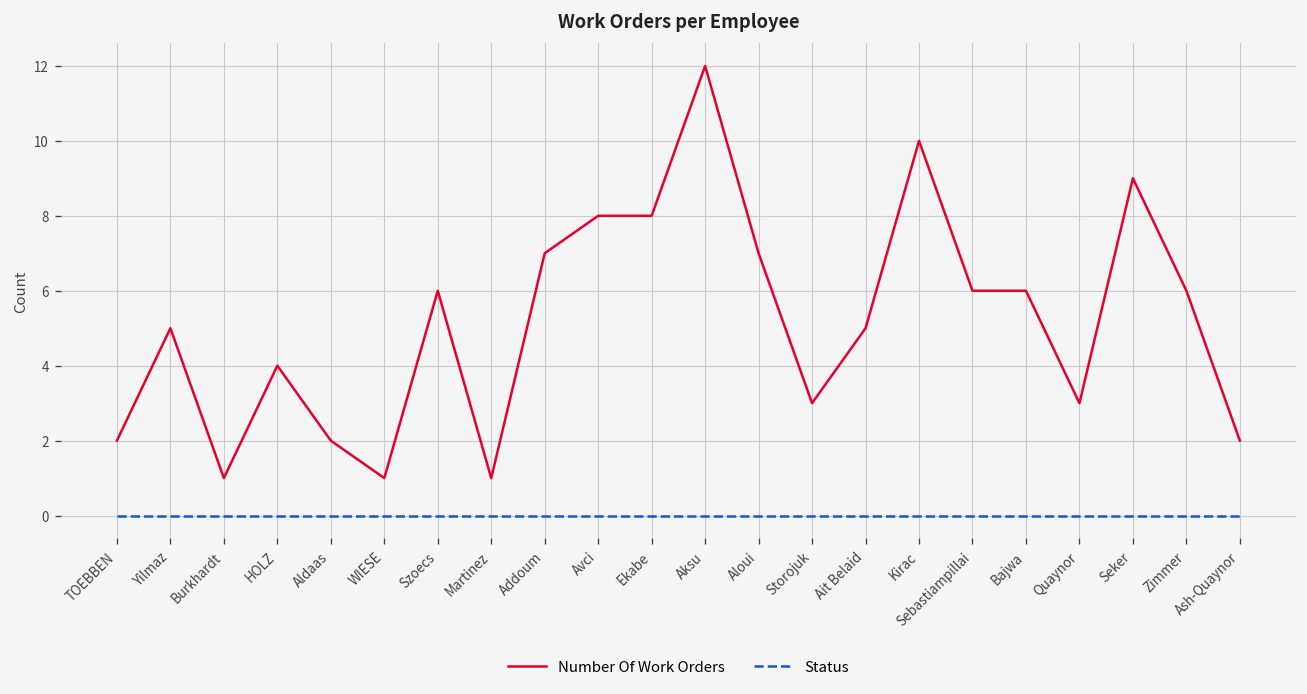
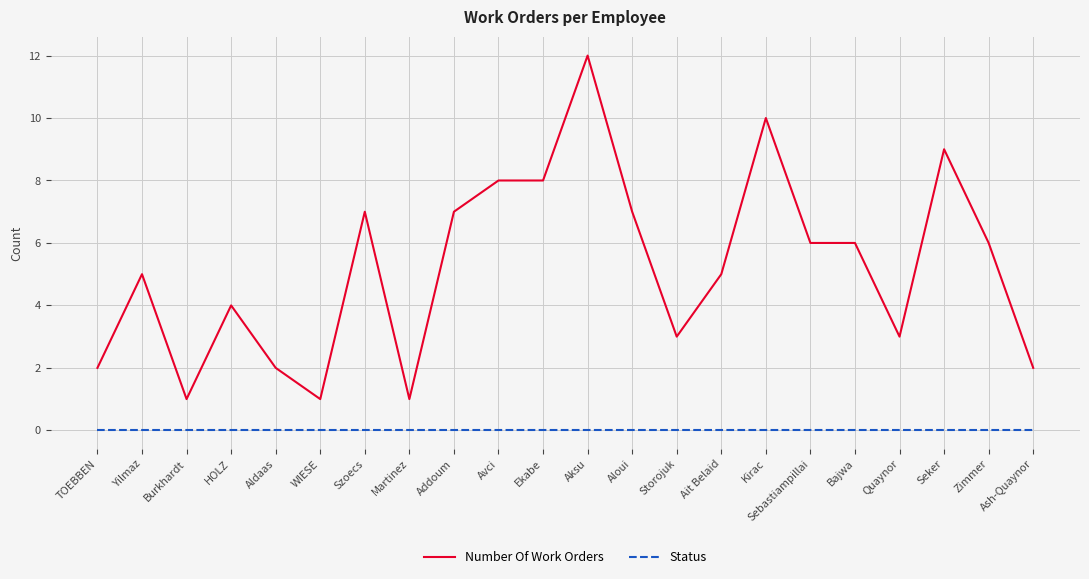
Number Of Work Orders, Szoecs: 6 -> 7
